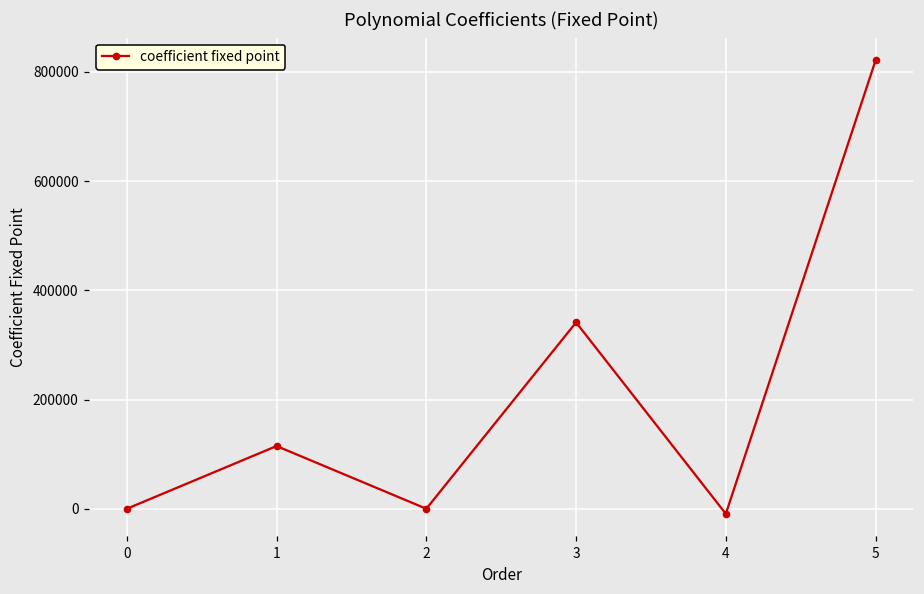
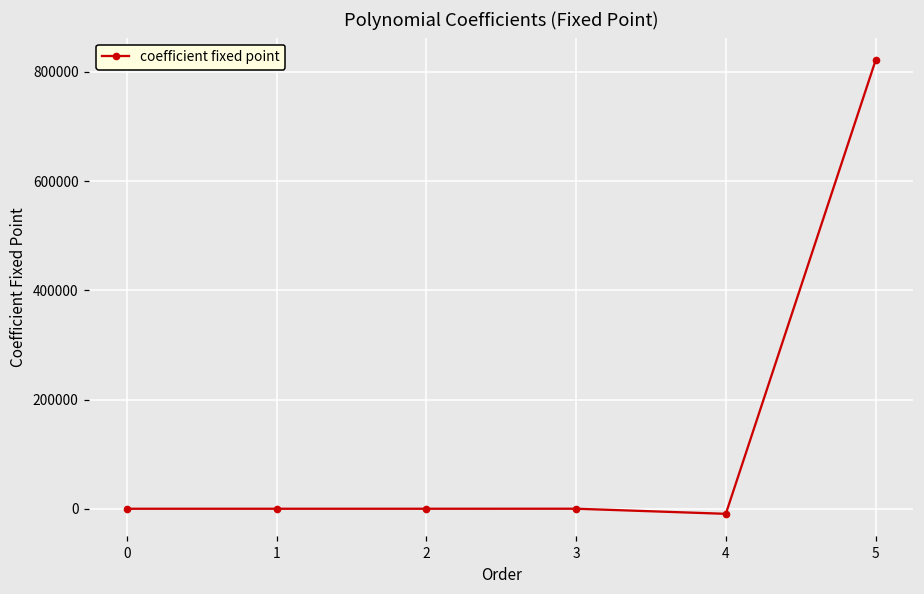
1: 110000 -> 0
3: 340000 -> 0
